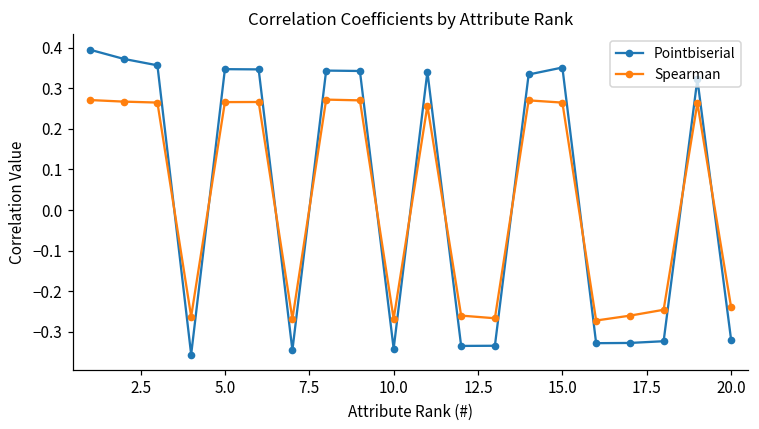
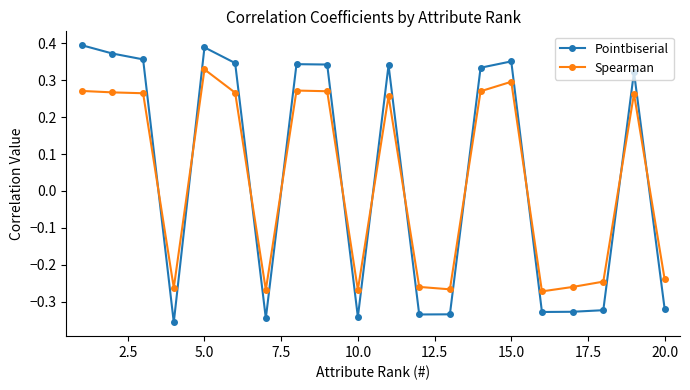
Pointbiserial, 5.0: 0.35 -> 0.39
Spearman, 5.0: 0.27 -> 0.33
Spearman, 15.0: 0.26 -> 0.30
